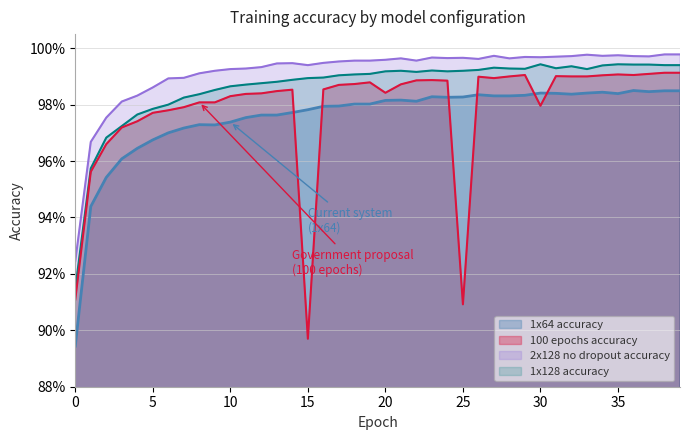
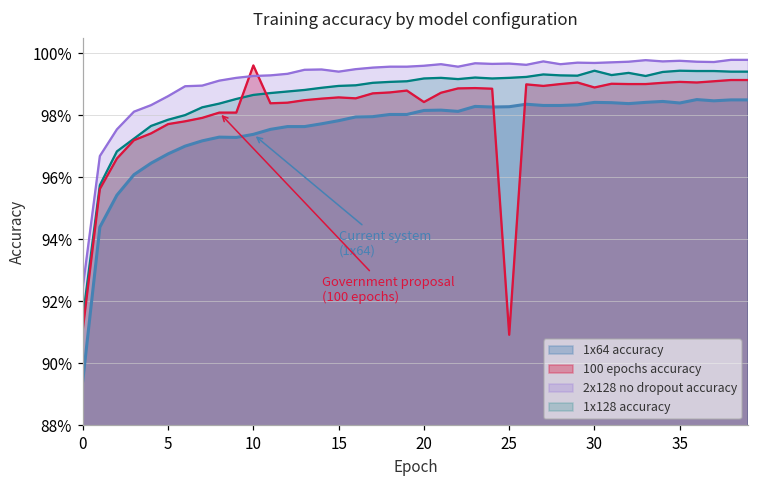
100 epochs accuracy, 10: 98.3% -> 99.6%
100 epochs accuracy, 15: 89.7% -> 98.6%
100 epochs accuracy, 30: 98.0% -> 98.9%
